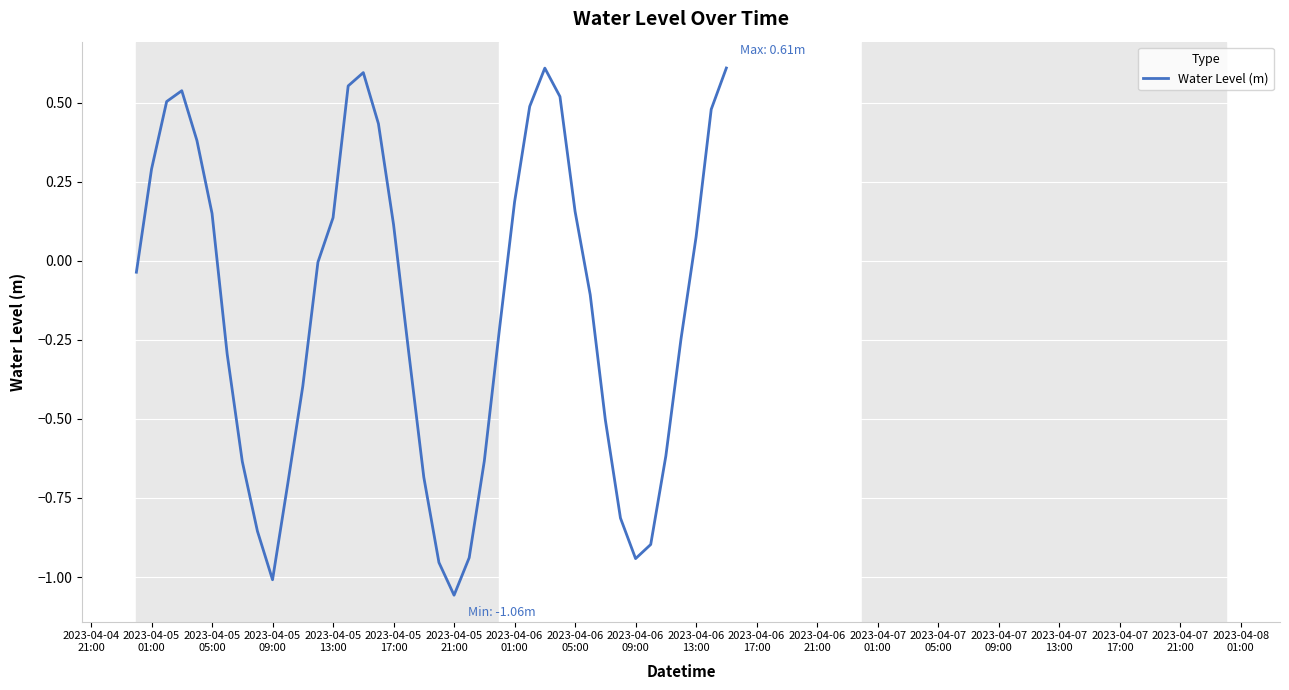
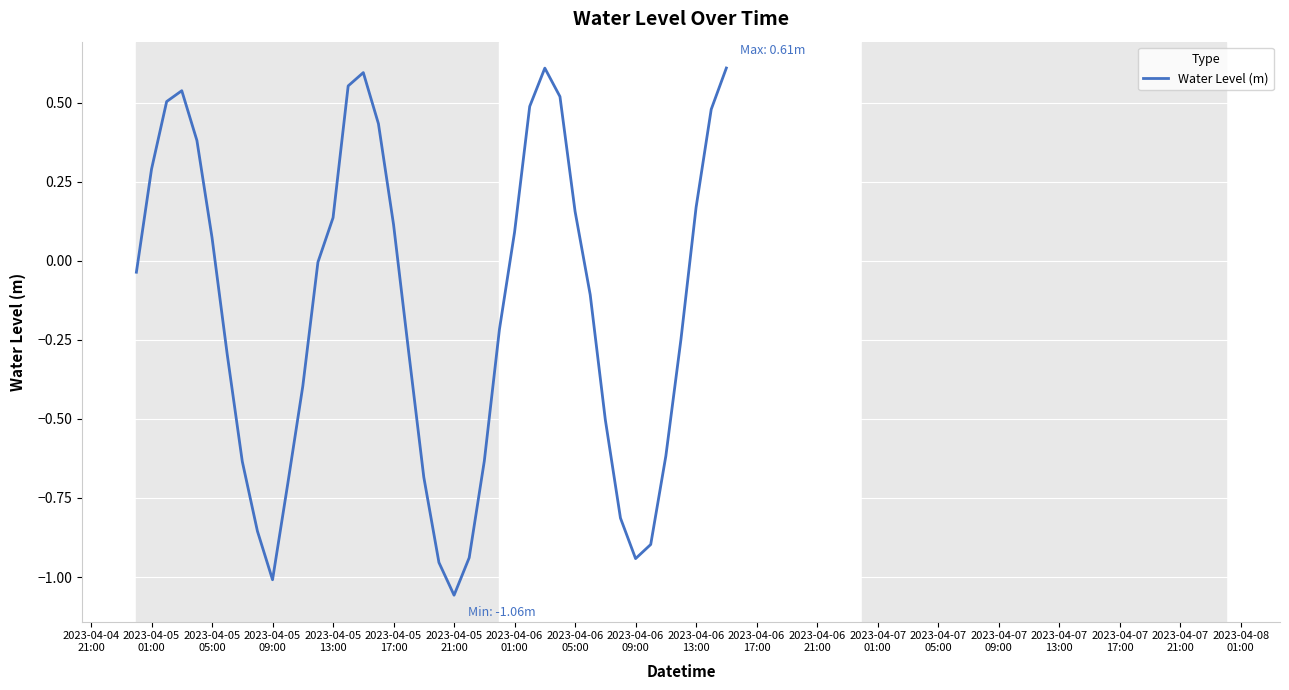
2023-04-05 05:00: 0.15 -> 0.07
2023-04-06 01:00: 0.19 -> 0.09
2023-04-06 13:00: 0.08 -> 0.17
